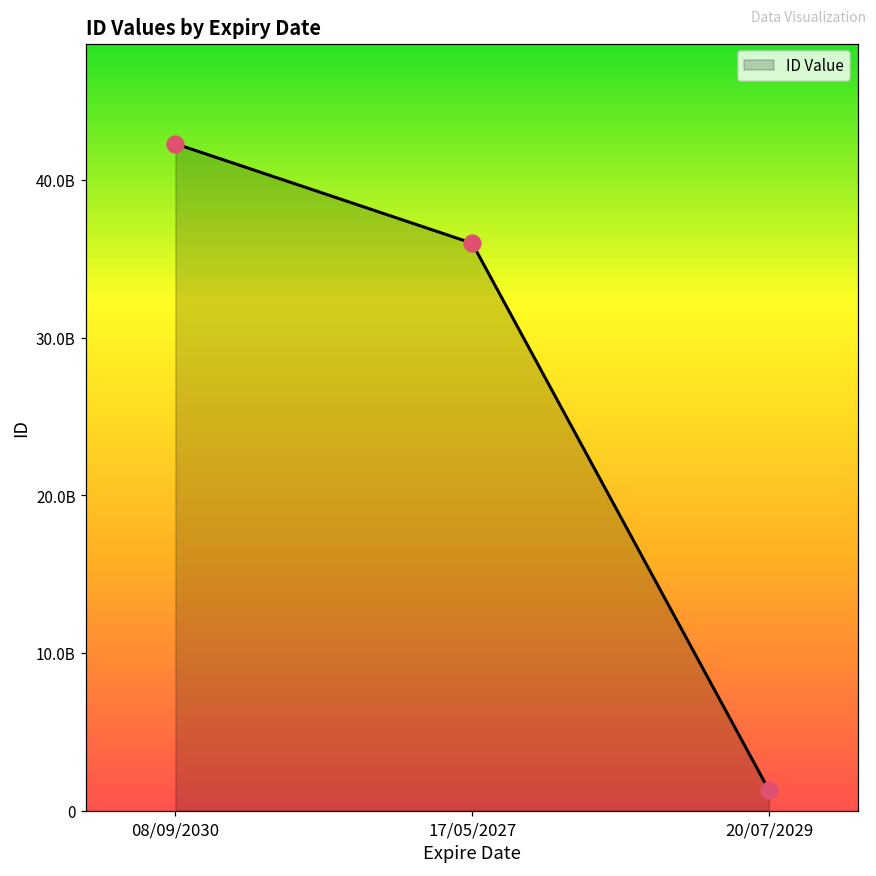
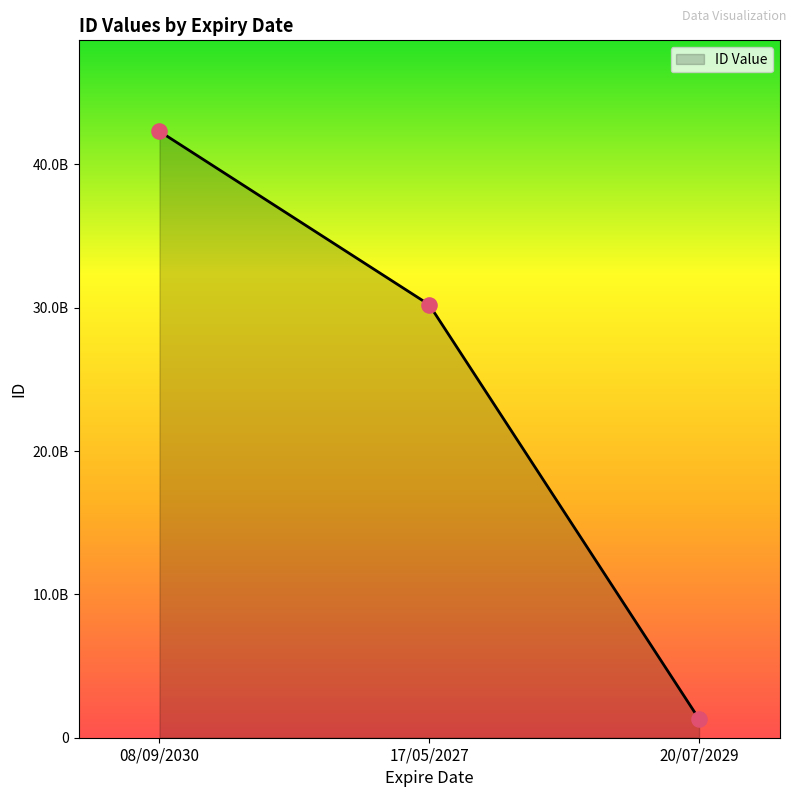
17/05/2027: 36000000000 -> 30200000000
